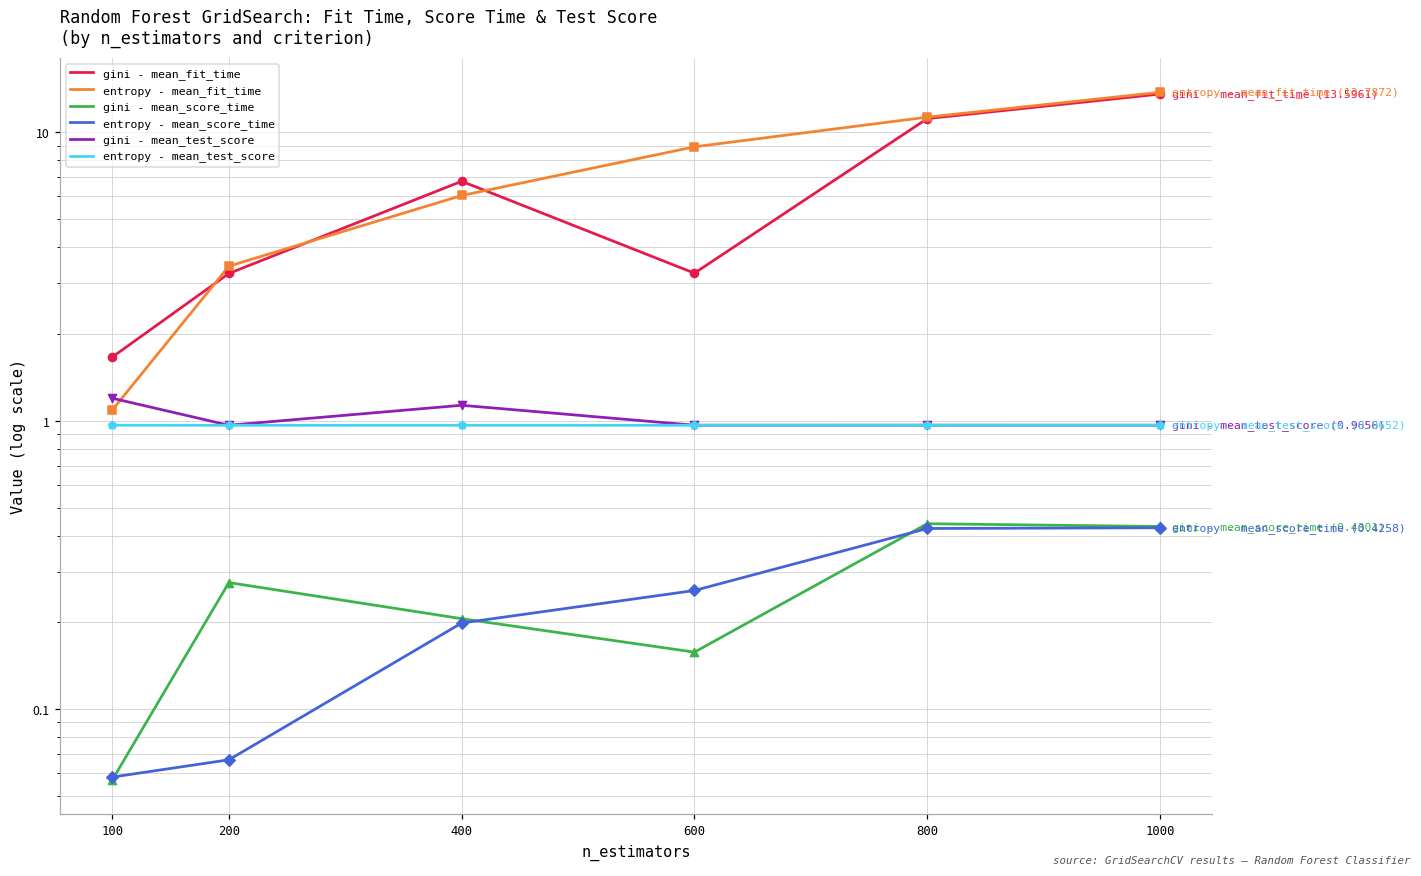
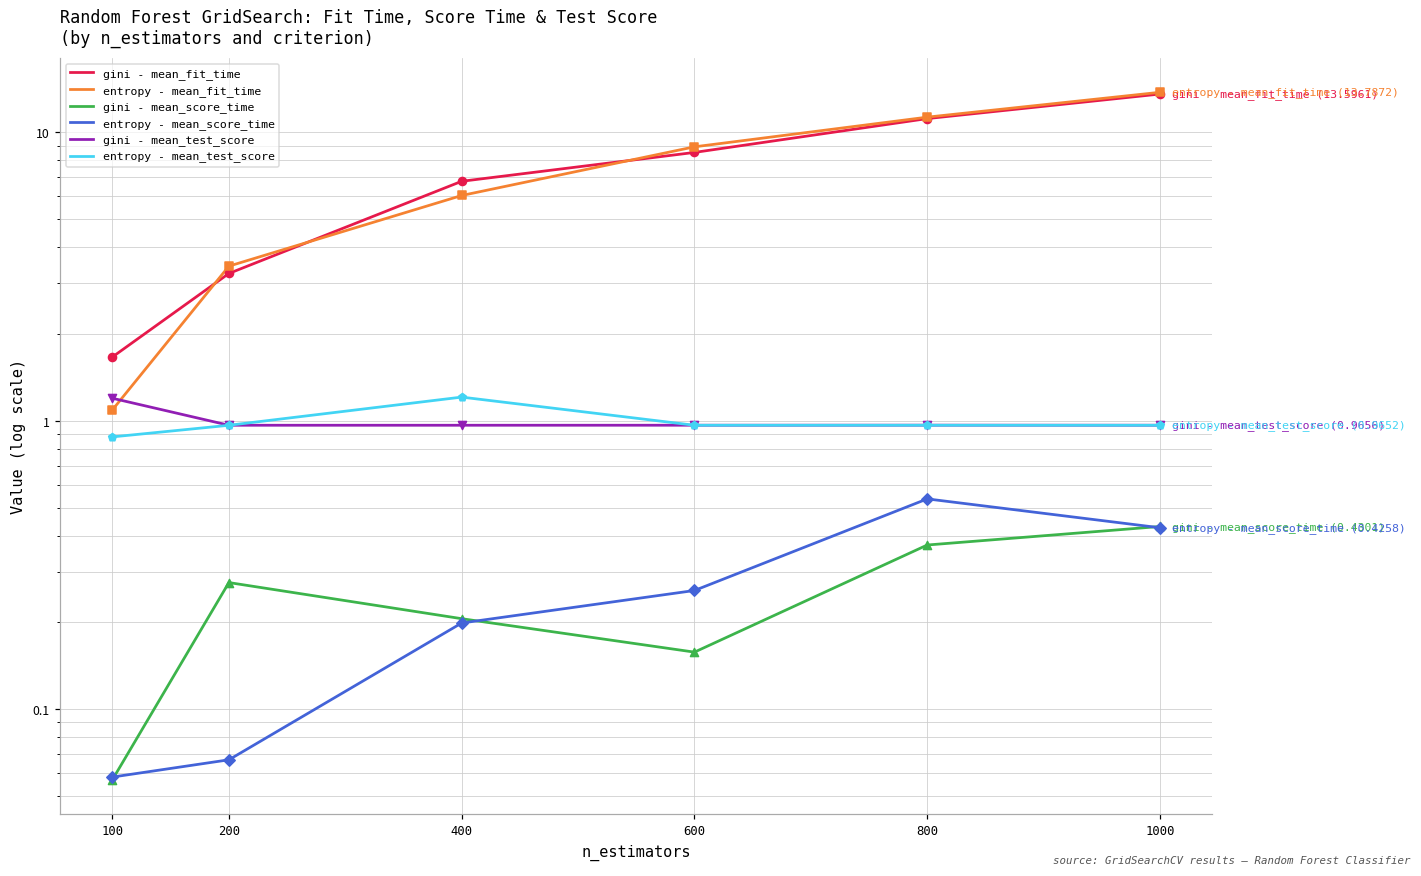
entropy - mean_test_score, 100: 0.97 -> 0.88
gini - mean_test_score, 400: 1.13 -> 0.97
entropy - mean_test_score, 400: 0.96 -> 1.2
gini - mean_fit_time, 600: 3.3 -> 8.5
gini - mean_score_time, 800: 0.44 -> 0.37
entropy - mean_score_time, 800: 0.42 -> 0.54
